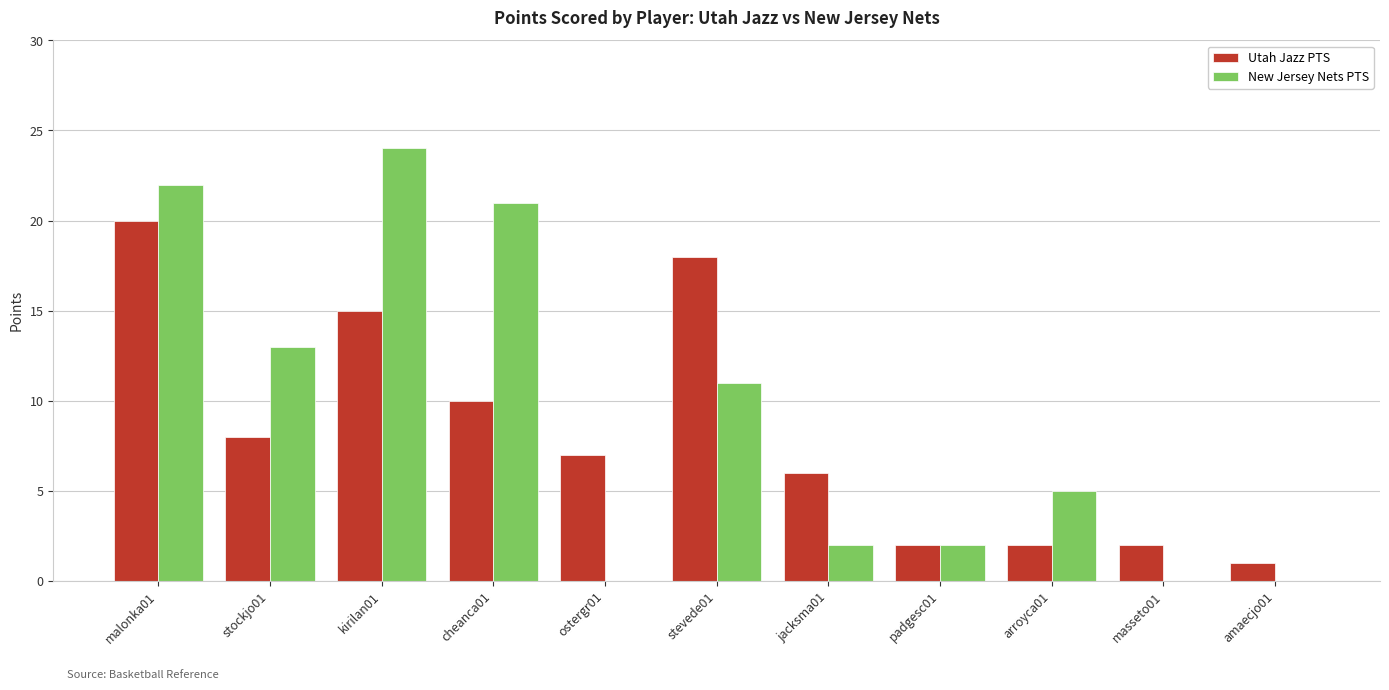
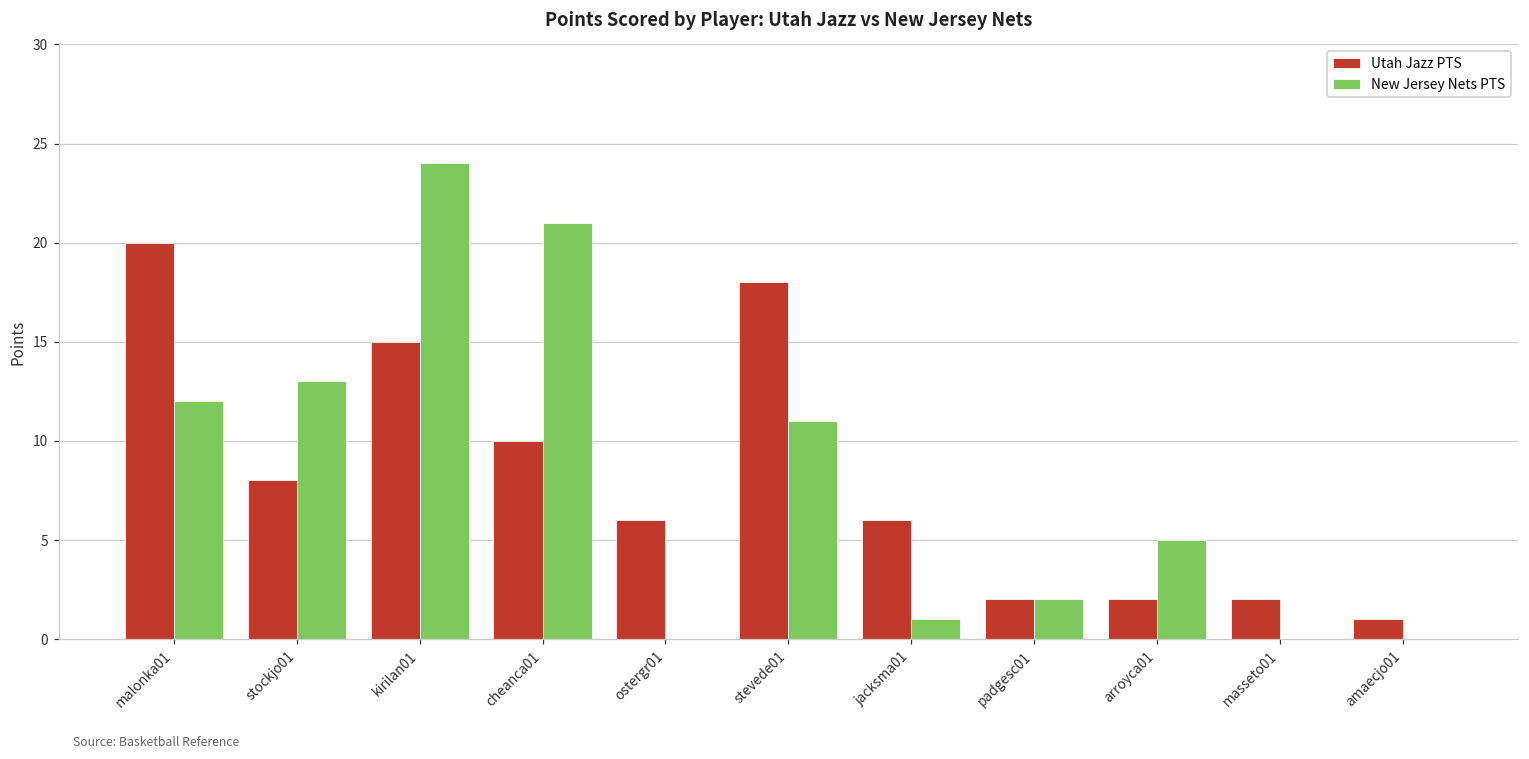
New Jersey Nets PTS, malonka01: 22 -> 12
Utah Jazz PTS, ostergr01: 7 -> 6
New Jersey Nets PTS, jacksma01: 2 -> 1
